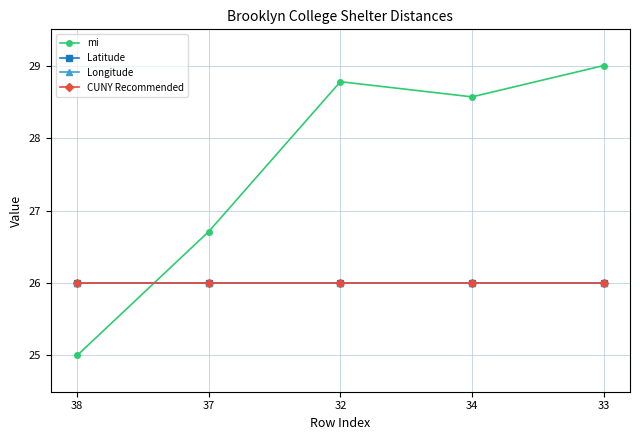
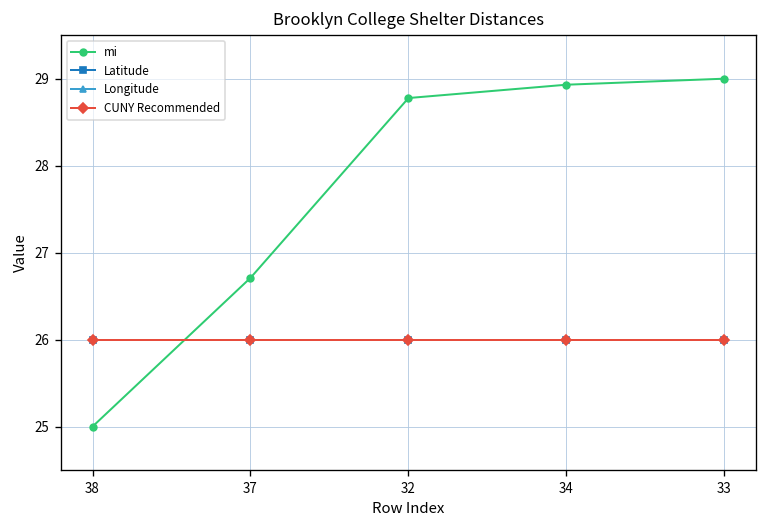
mi, 34: 28.6 -> 28.9
